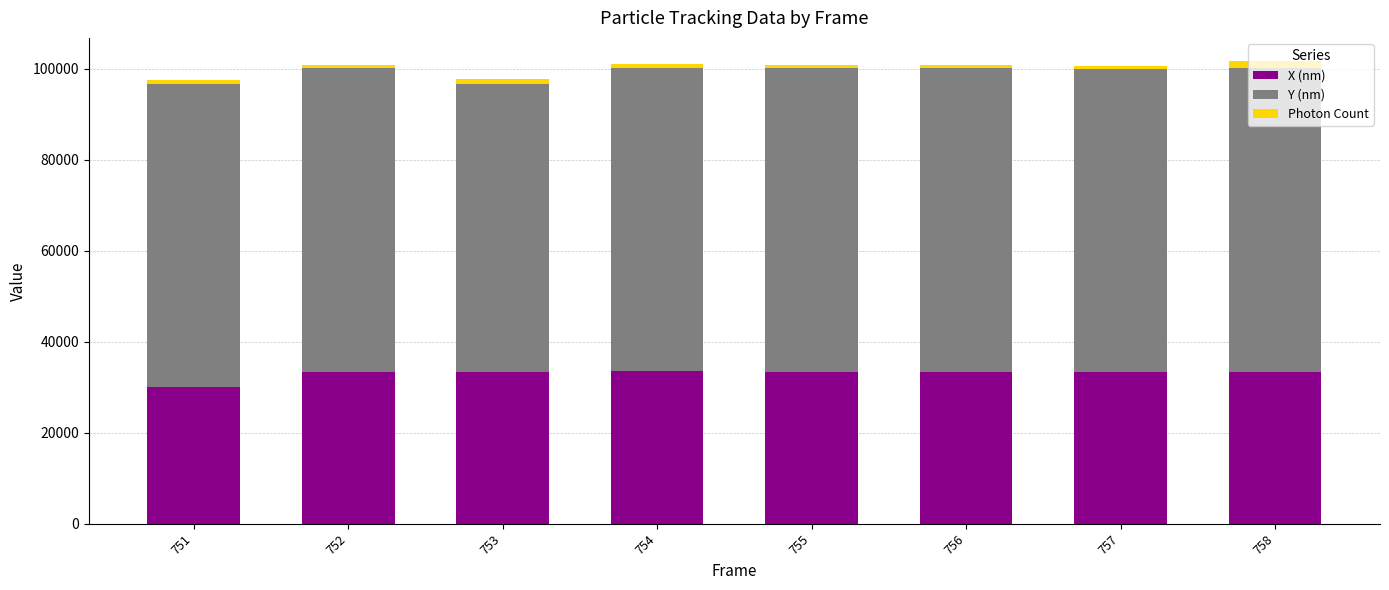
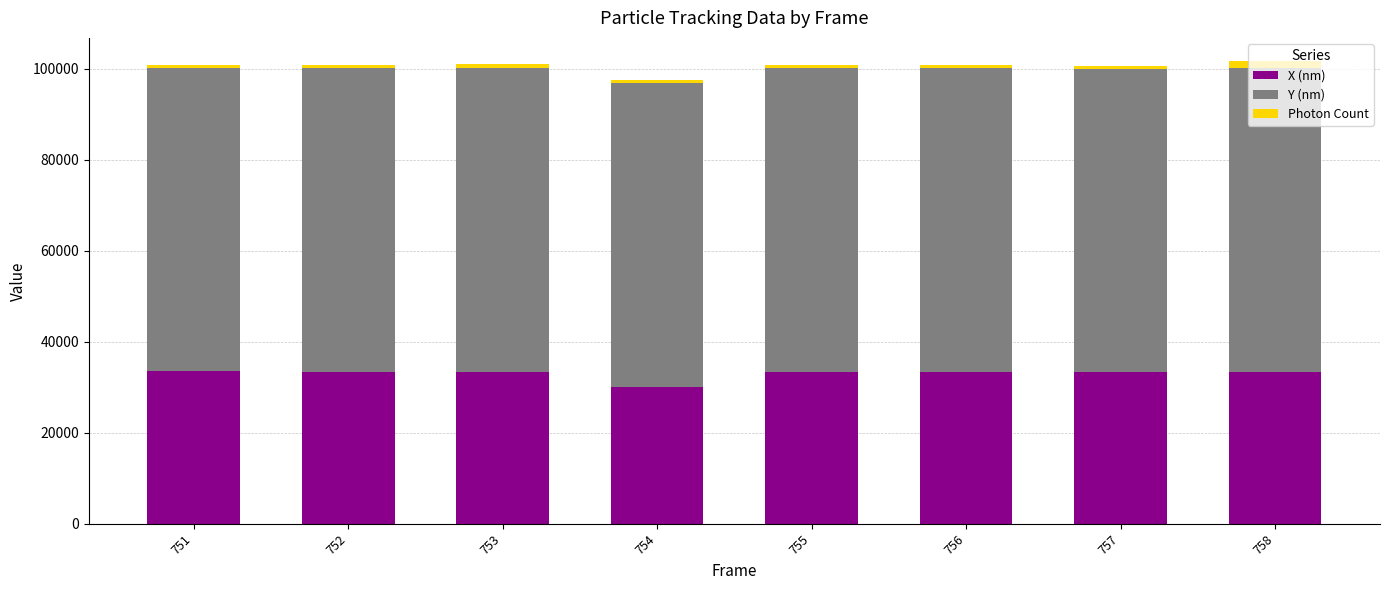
X (nm), 751: 30000 -> 34000
Y (nm), 753: 63000 -> 67000
X (nm), 754: 33000 -> 30000
